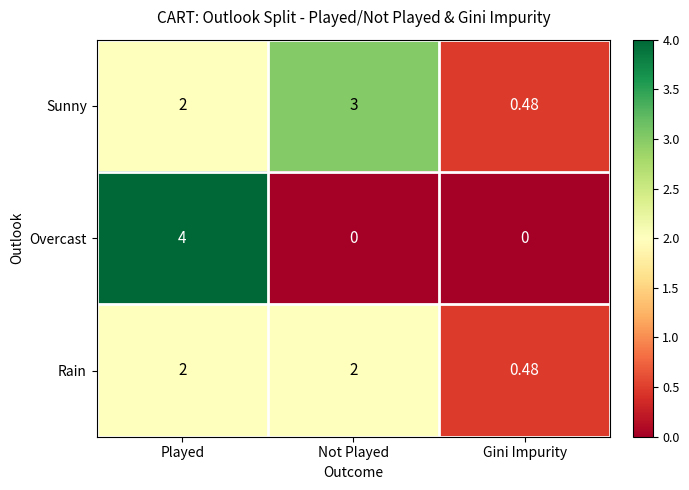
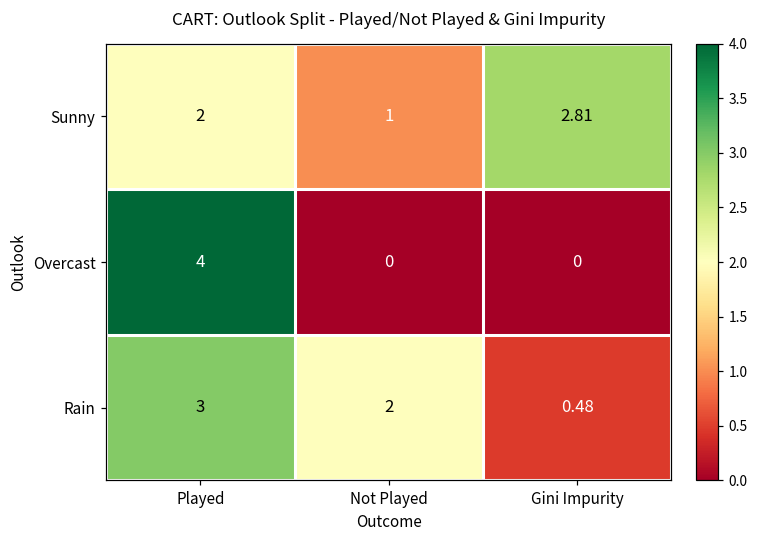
Sunny, Not Played: 3 -> 1
Sunny, Gini Impurity: 0.48 -> 2.81
Rain, Played: 2 -> 3
